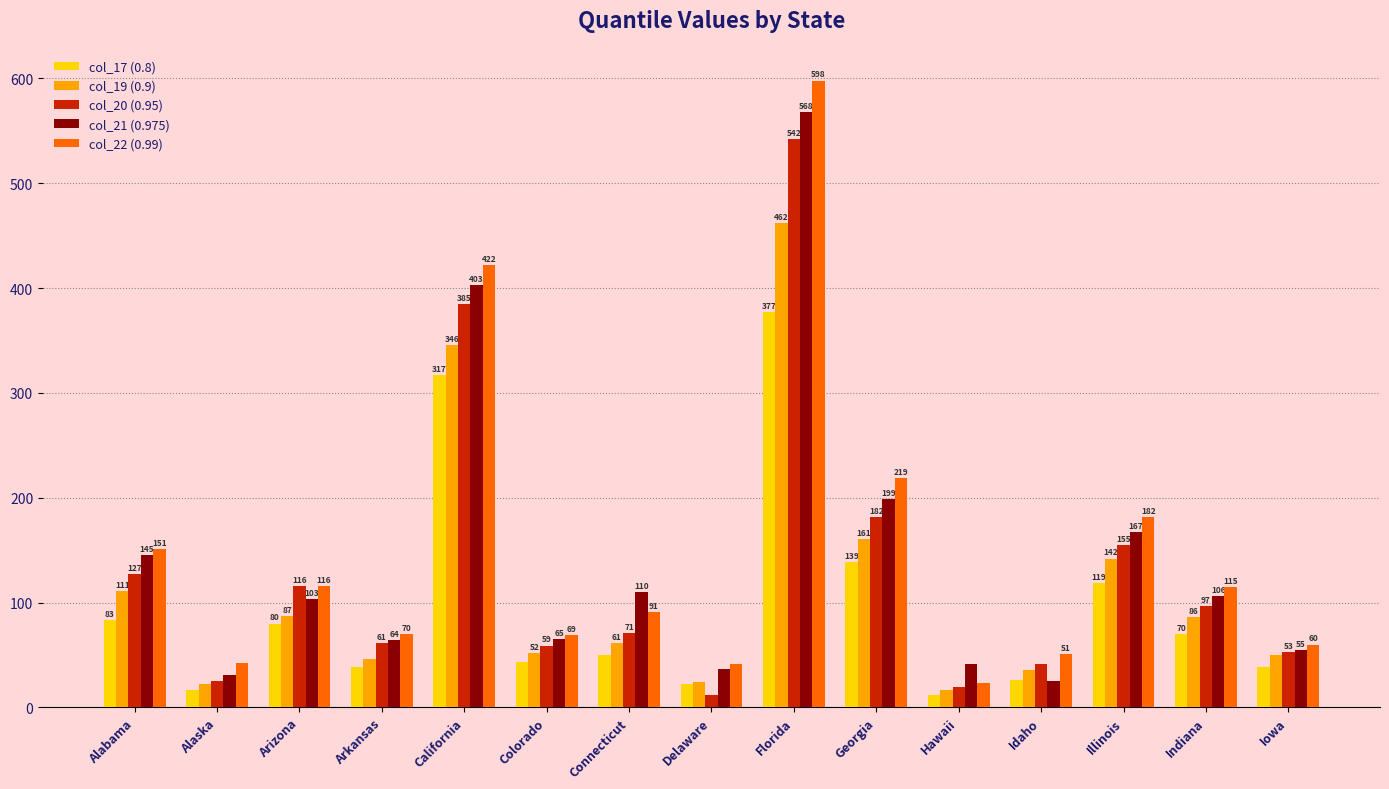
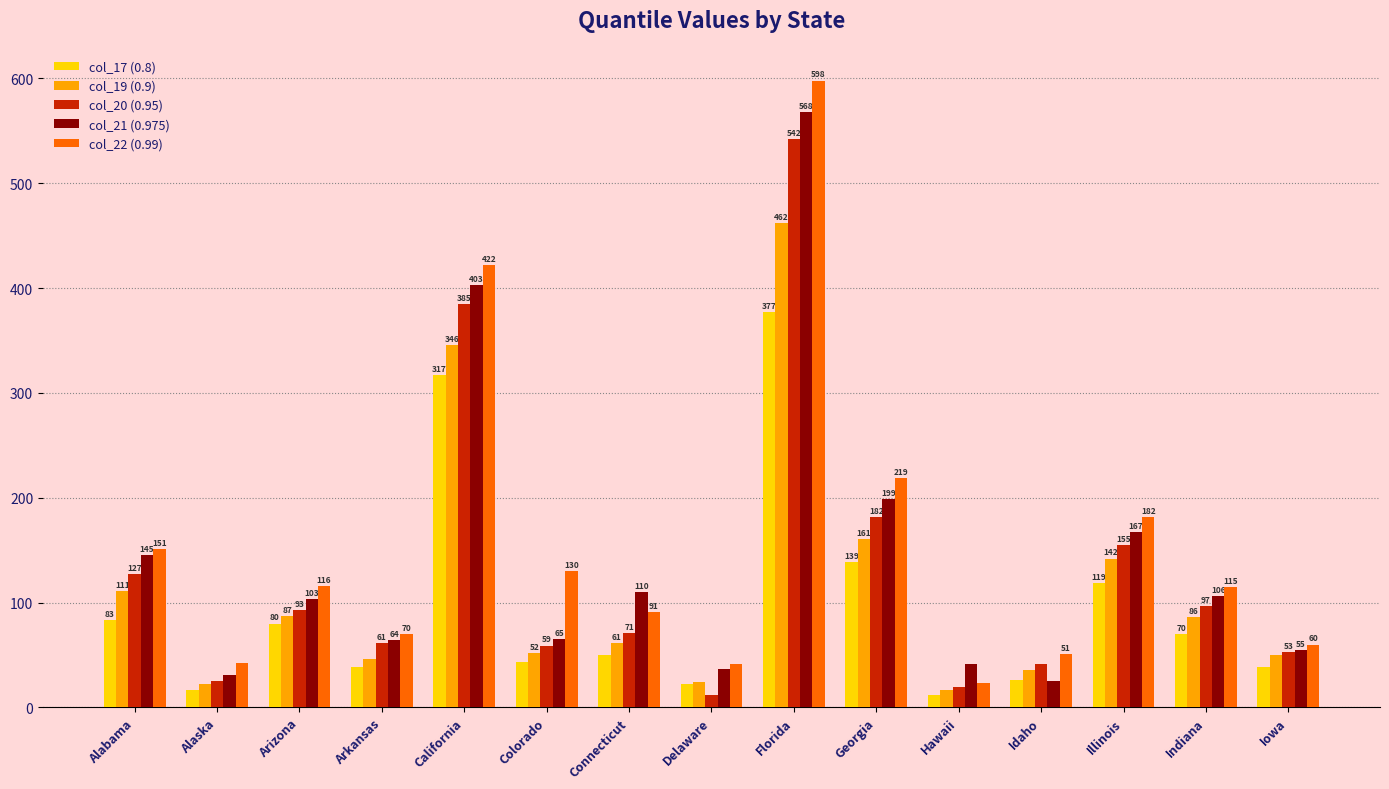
col_20 (0.95), Arizona: 116 -> 93
col_22 (0.99), Colorado: 69 -> 130
